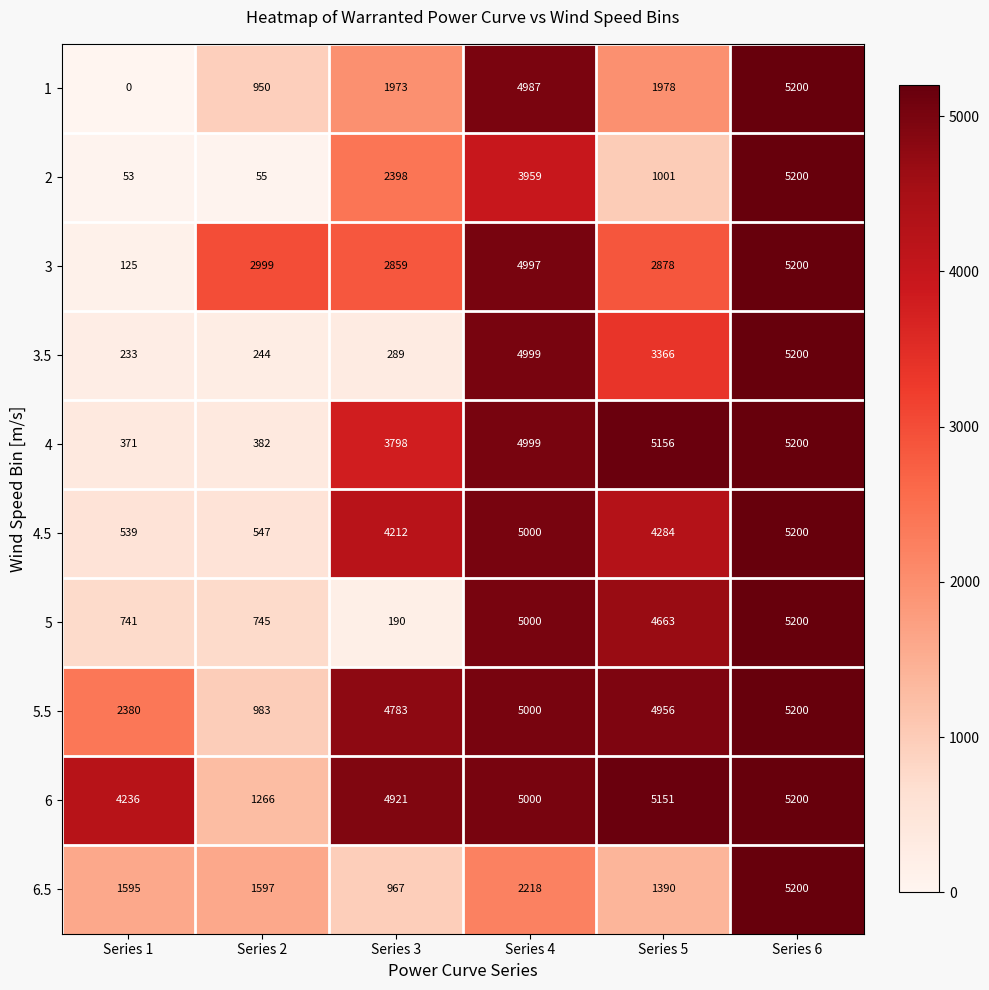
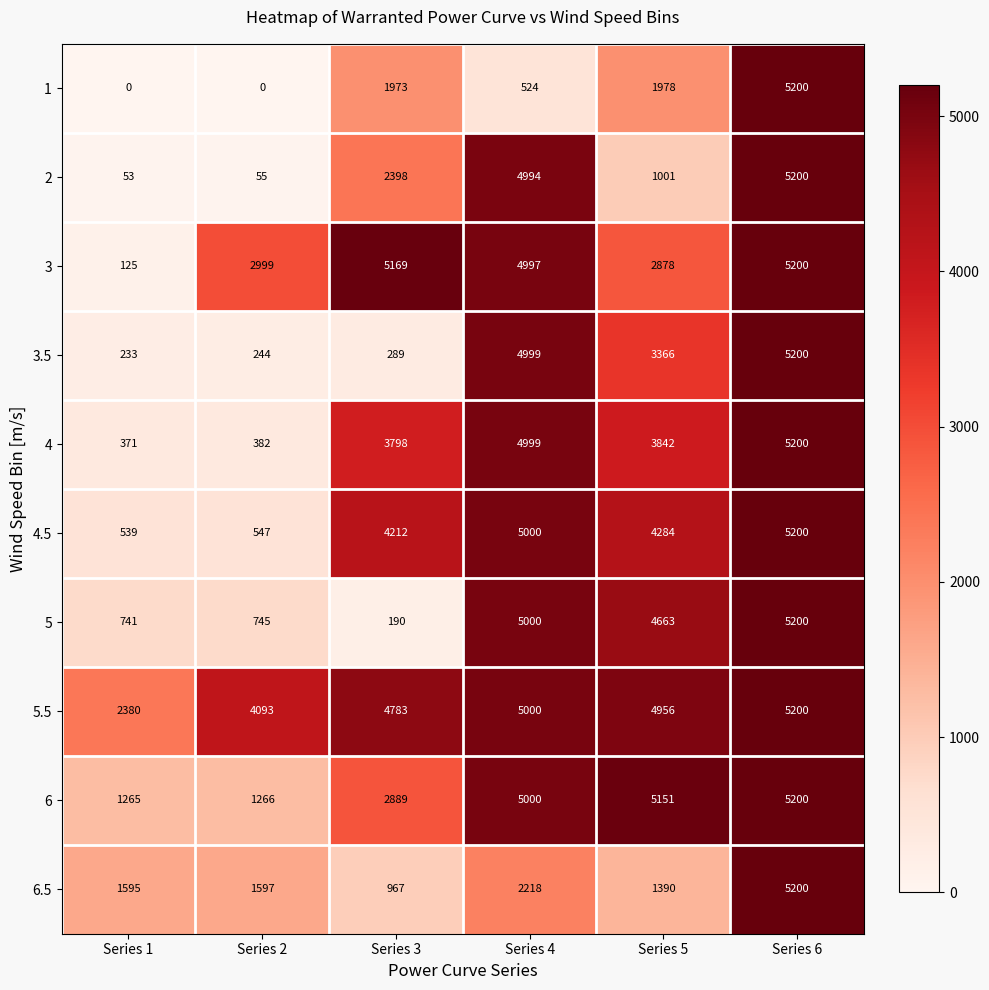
1, Series 2: 950 -> 0
1, Series 4: 4987 -> 524
2, Series 4: 3959 -> 4994
3, Series 3: 2859 -> 5169
4, Series 5: 5156 -> 3842
5.5, Series 2: 983 -> 4093
6, Series 1: 4236 -> 1265
6, Series 3: 4921 -> 2889
